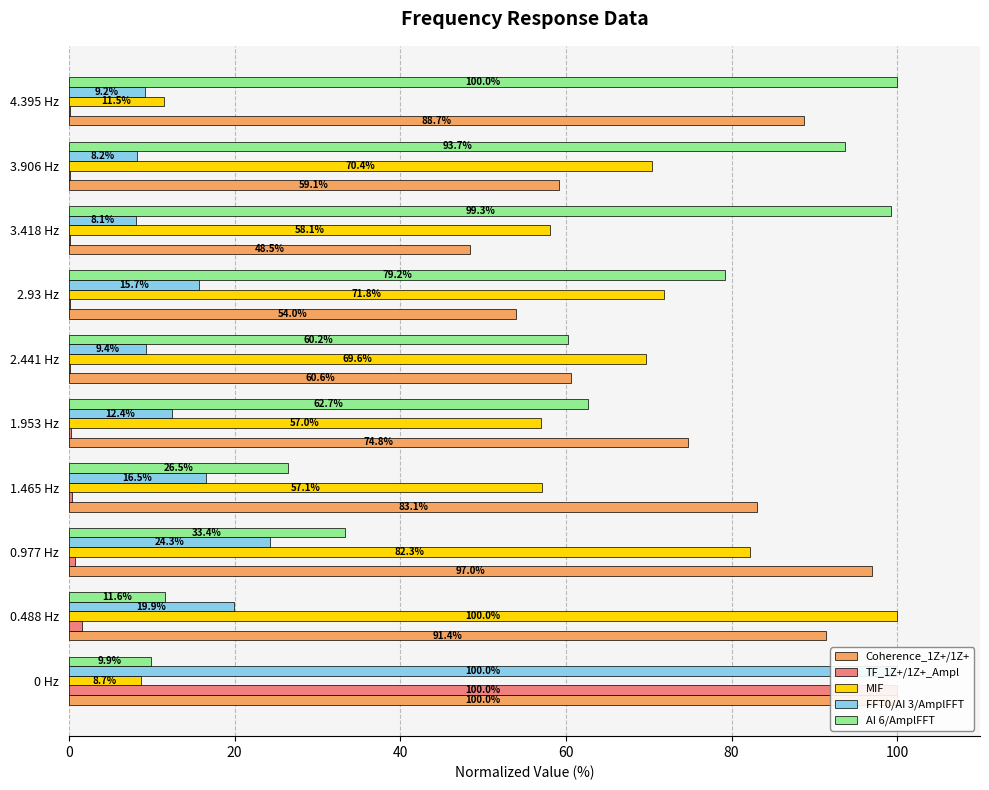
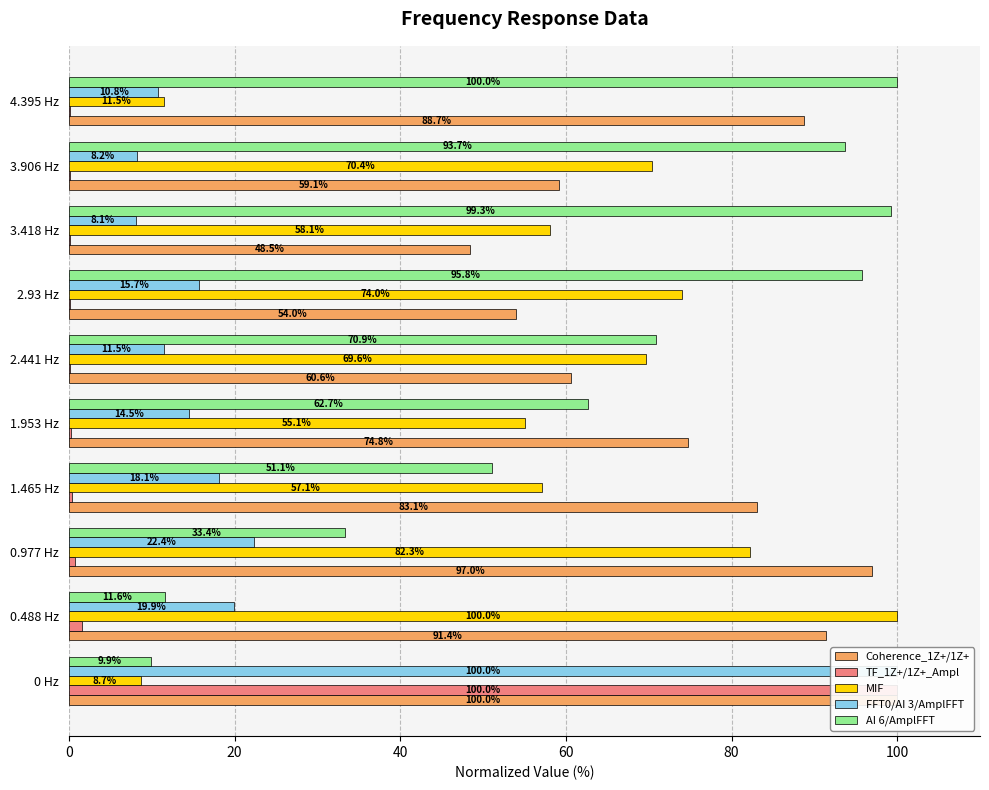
FFT0/AI 3/AmplFFT, 4.395 Hz: 9.2% -> 10.8%
AI 6/AmplFFT, 2.93 Hz: 79.2% -> 95.8%
MIF, 2.93 Hz: 71.8% -> 74.0%
AI 6/AmplFFT, 2.441 Hz: 60.2% -> 70.9%
FFT0/AI 3/AmplFFT, 2.441 Hz: 9.4% -> 11.5%
FFT0/AI 3/AmplFFT, 1.953 Hz: 12.4% -> 14.5%
MIF, 1.953 Hz: 57.0% -> 55.1%
AI 6/AmplFFT, 1.465 Hz: 26.5% -> 51.1%
FFT0/AI 3/AmplFFT, 1.465 Hz: 16.5% -> 18.1%
FFT0/AI 3/AmplFFT, 0.977 Hz: 24.3% -> 22.4%
